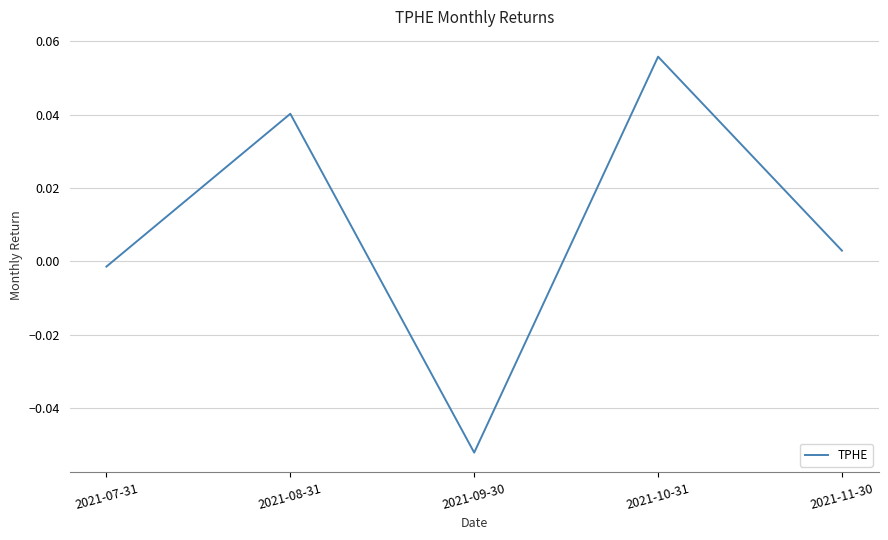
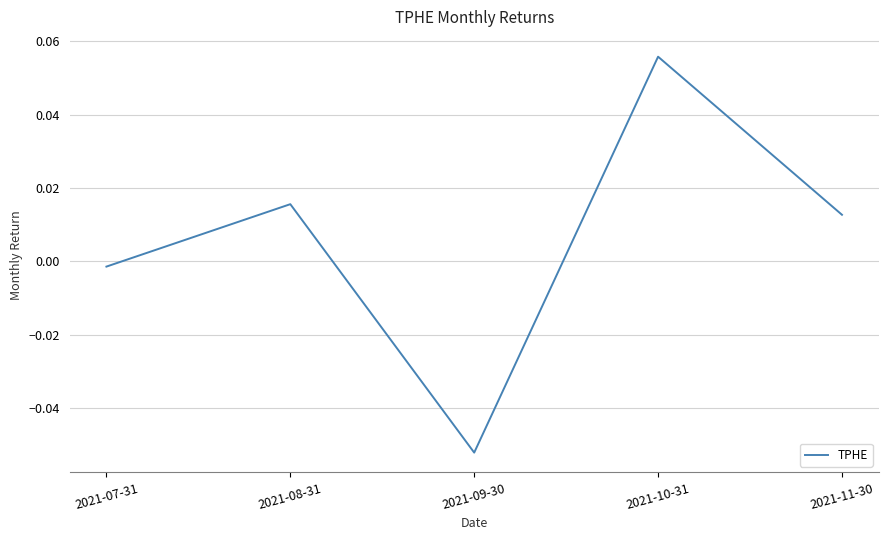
2021-08-31: 0.040 -> 0.016
2021-11-30: 0.003 -> 0.013
